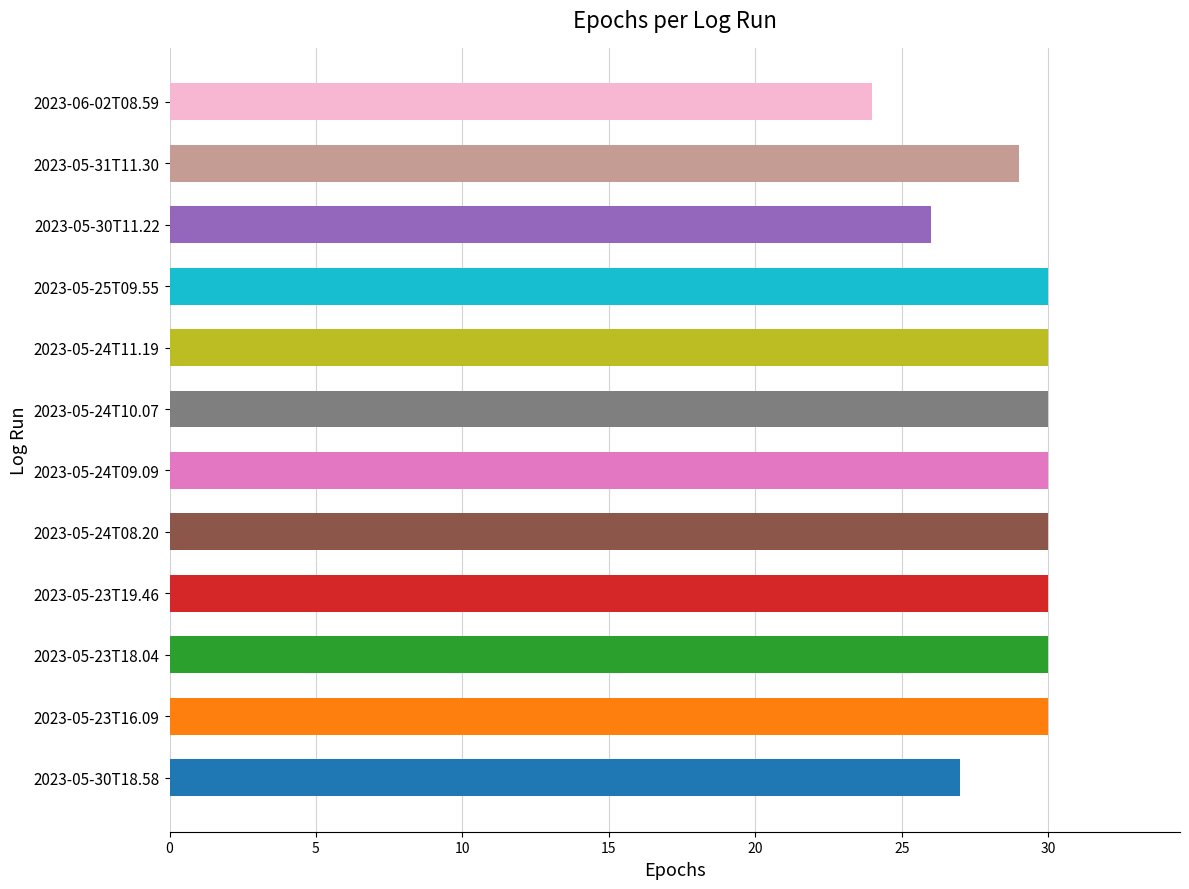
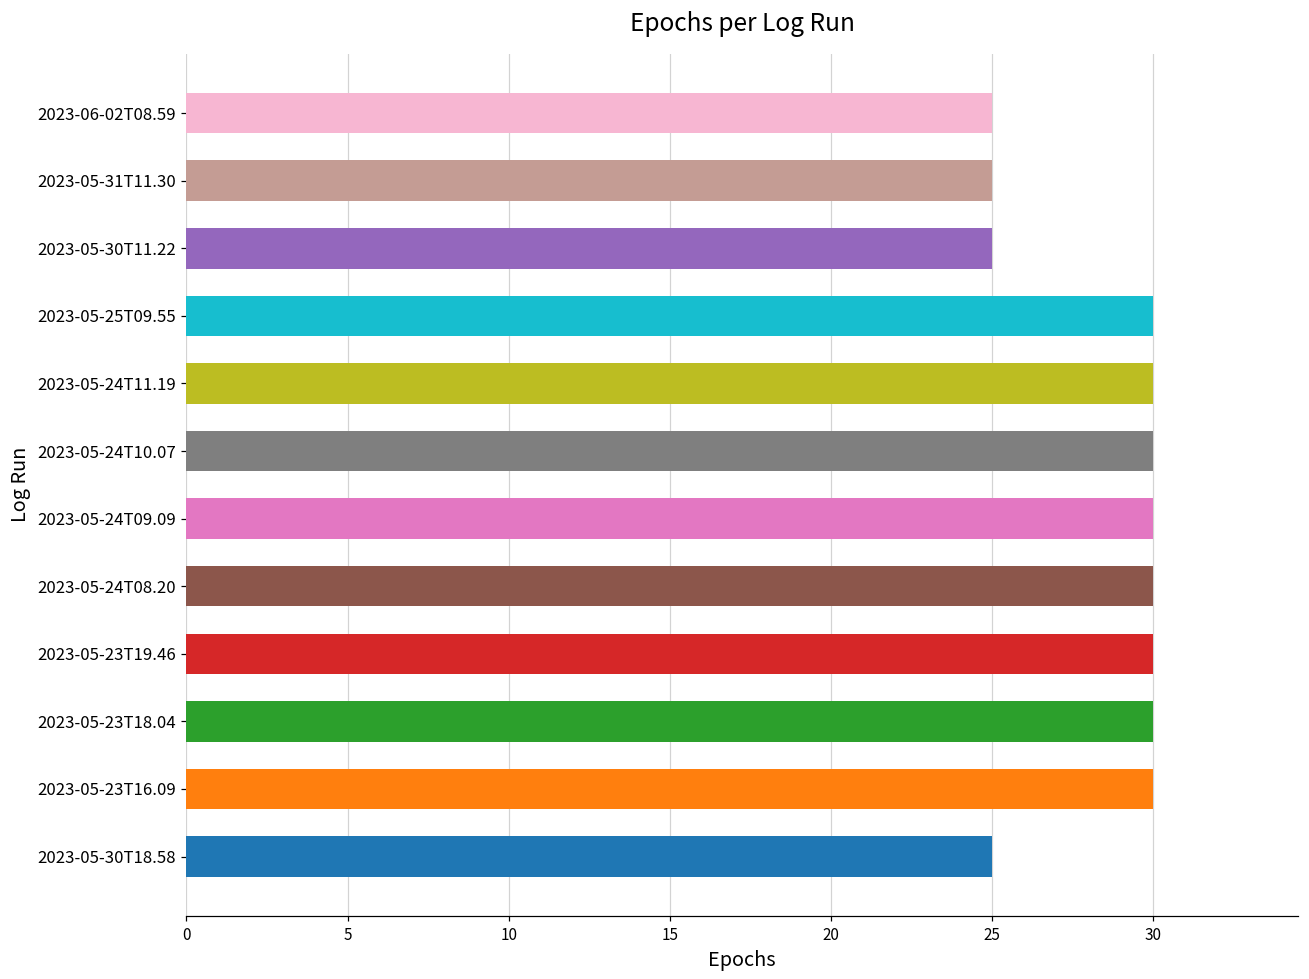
2023-06-02T08.59: 24 -> 25
2023-05-31T11.30: 29 -> 25
2023-05-30T11.22: 26 -> 25
2023-05-30T18.58: 27 -> 25
